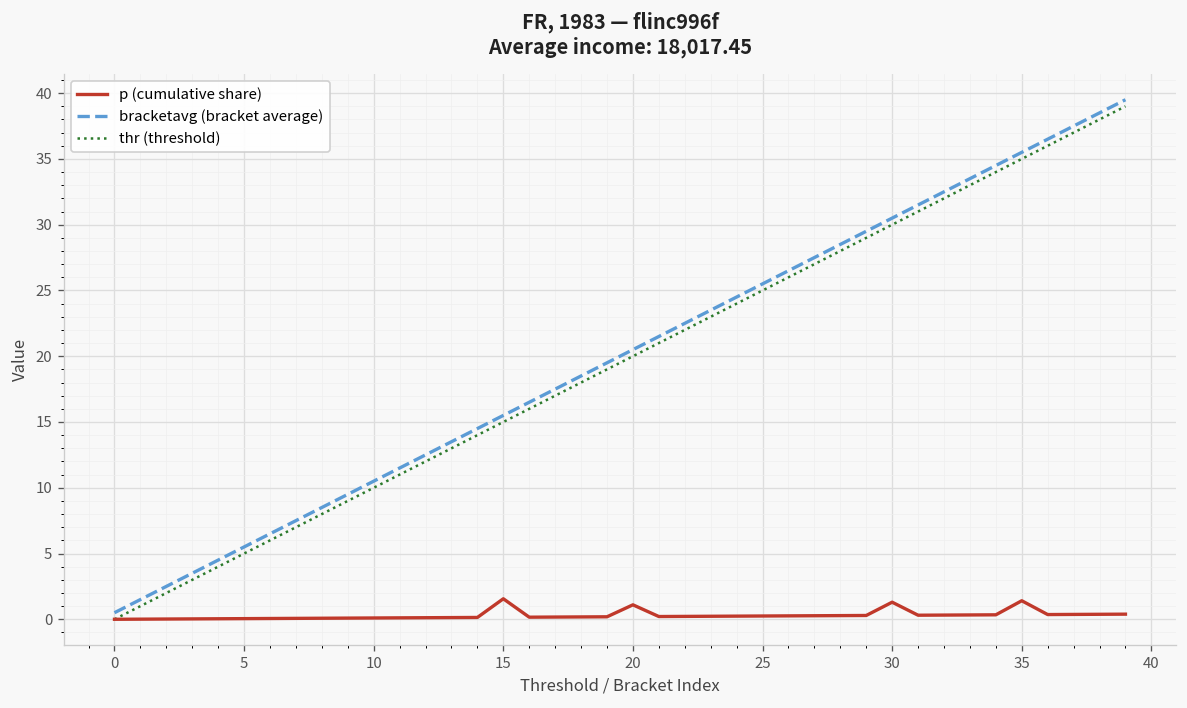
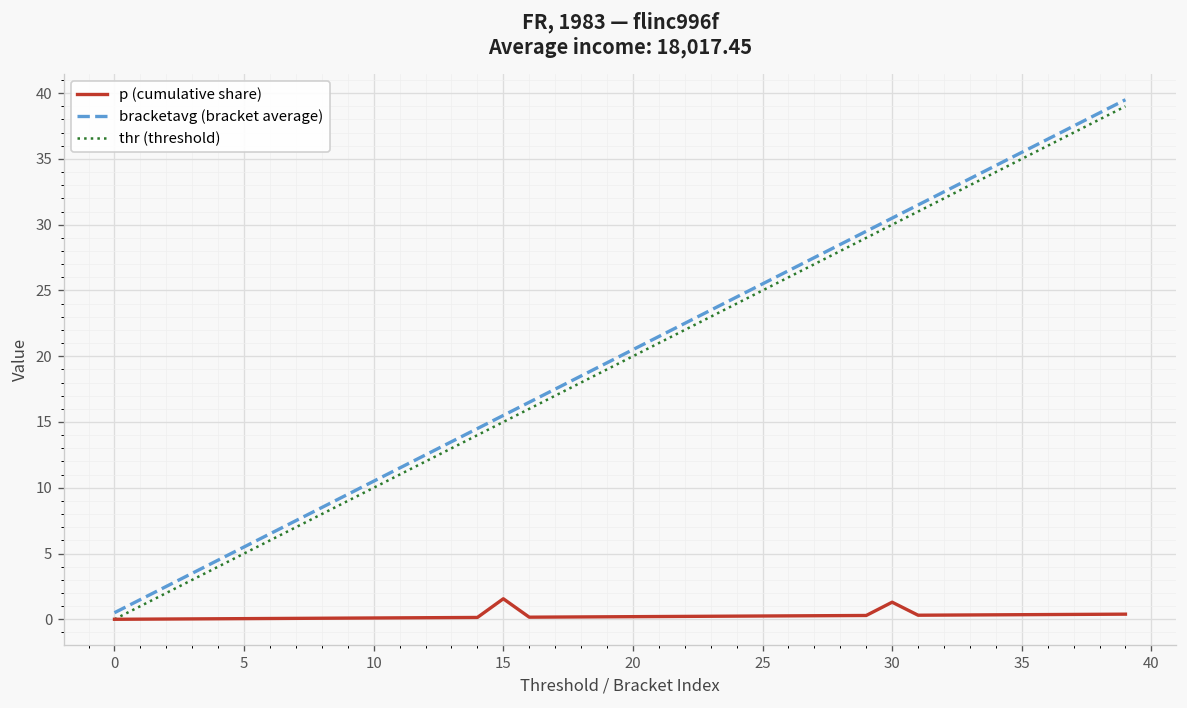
p (cumulative share), 20: 1.1 -> 0.2
p (cumulative share), 35: 1.4 -> 0.4
